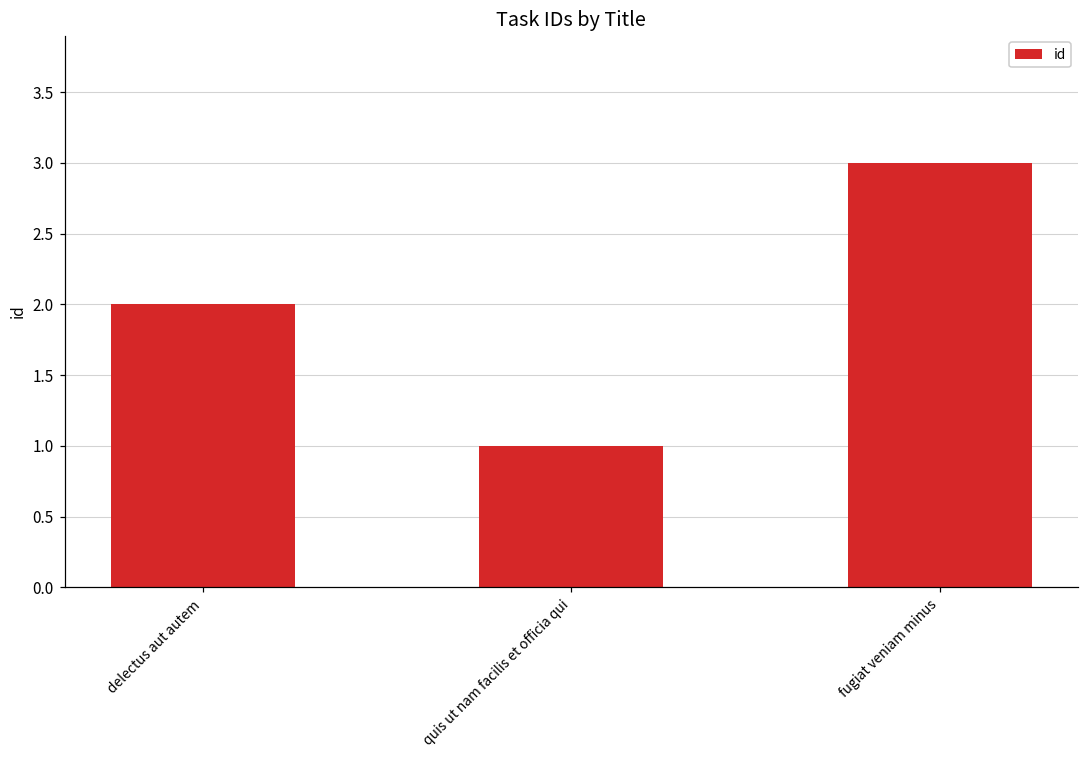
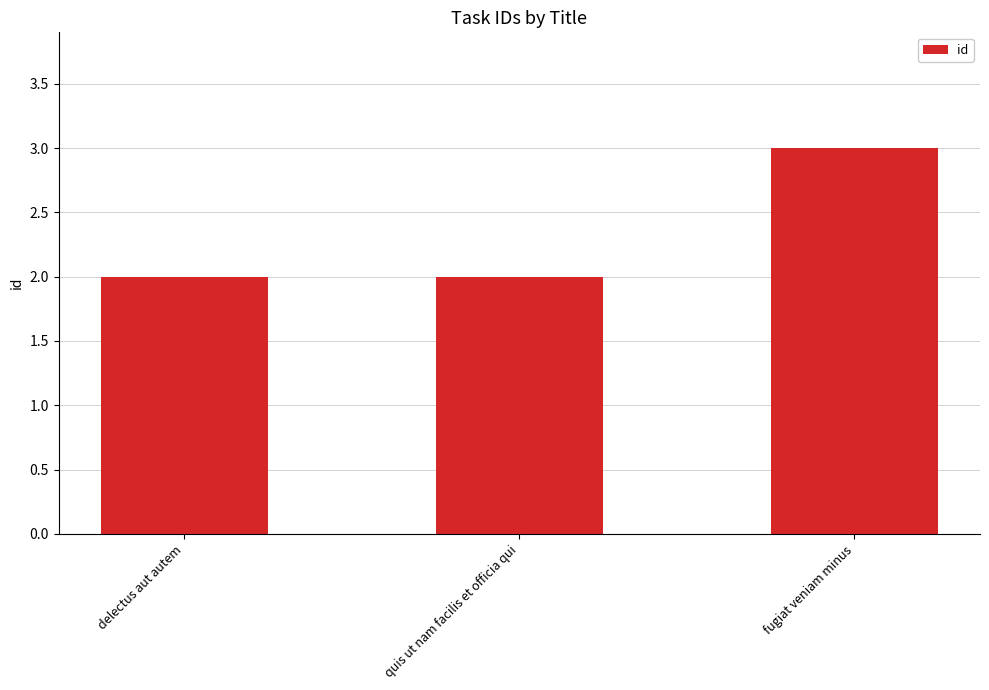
quis ut nam facilis et officia qui: 1 -> 2
